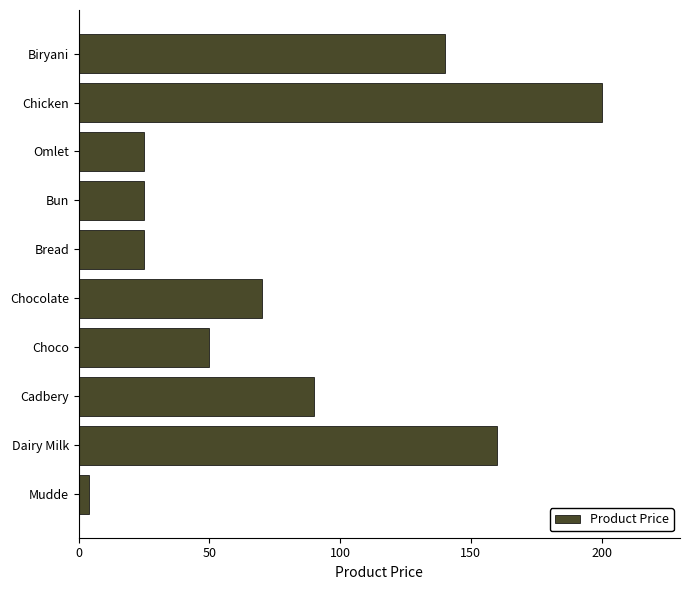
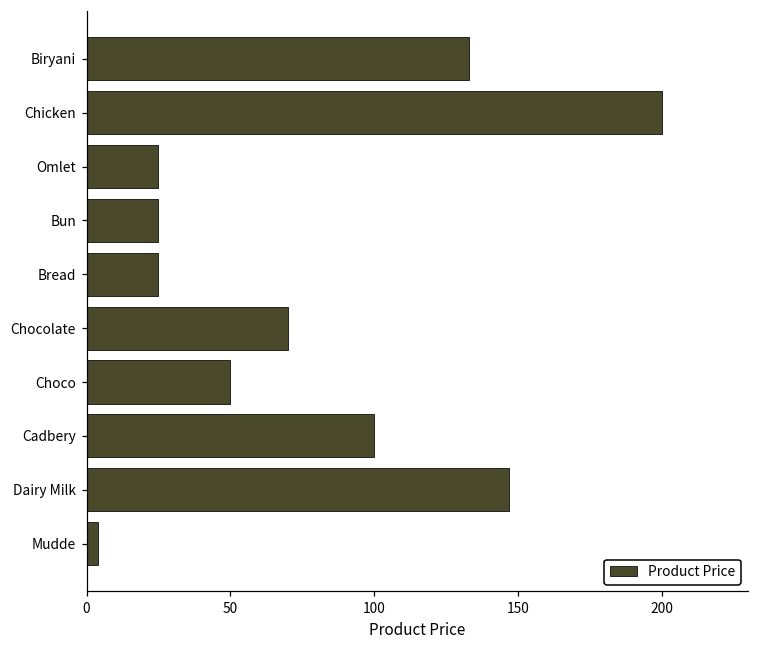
Biryani: 140 -> 133
Cadbery: 90 -> 100
Dairy Milk: 160 -> 147
